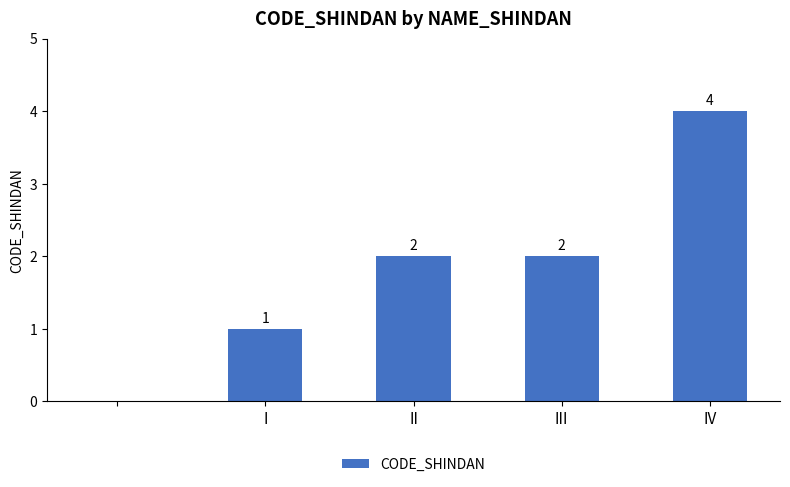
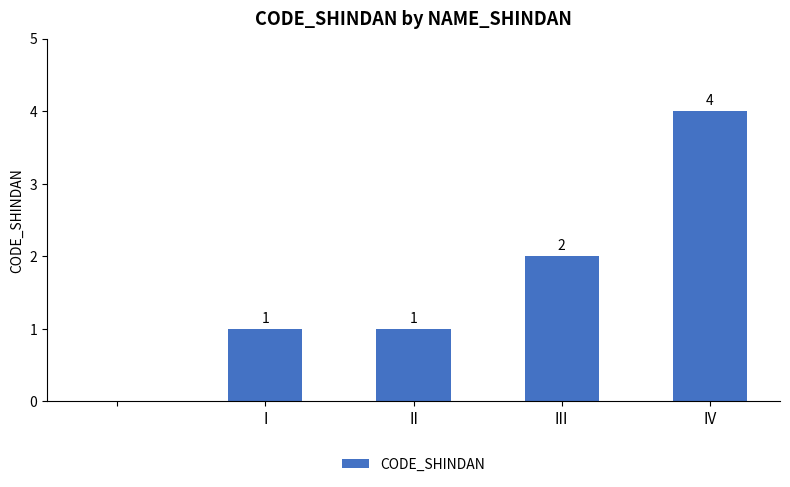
II: 2 -> 1
